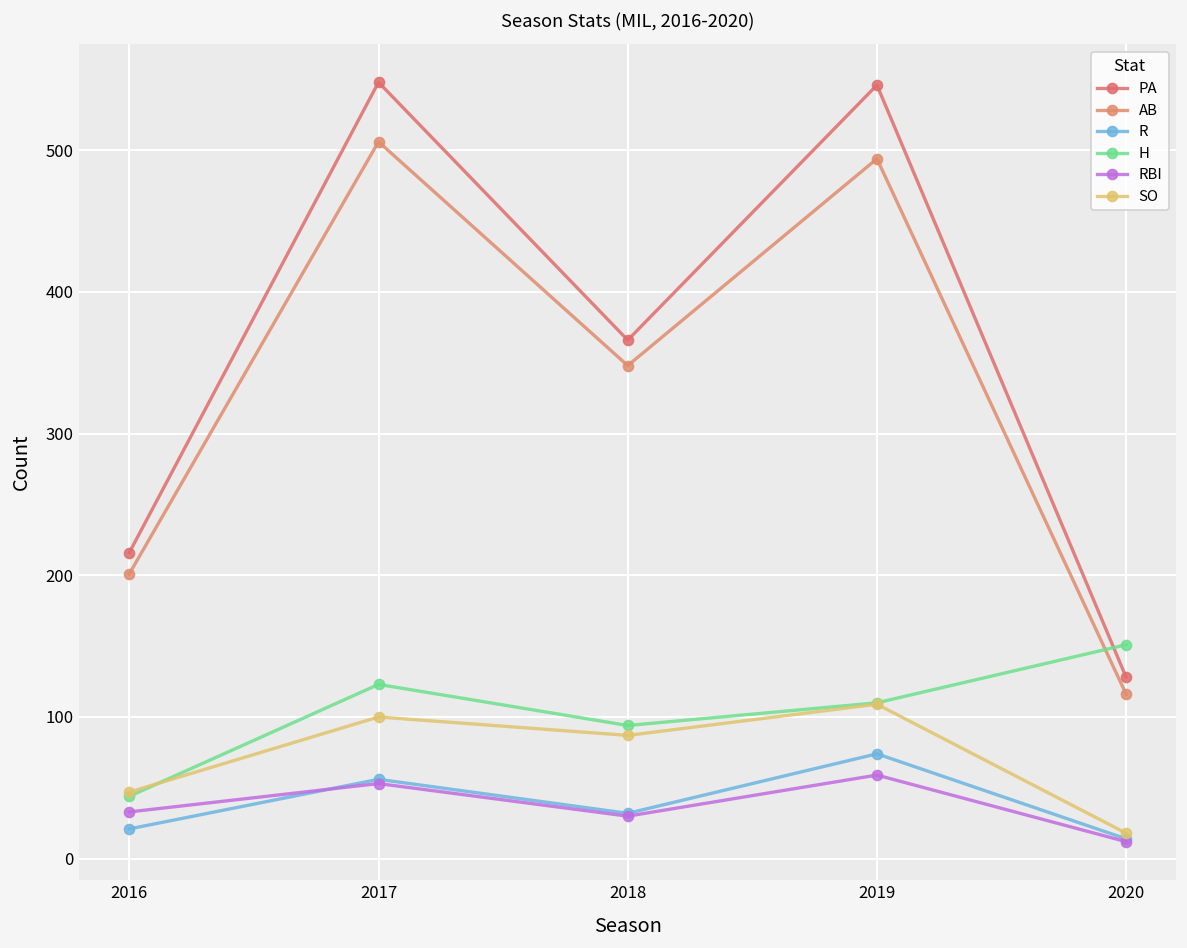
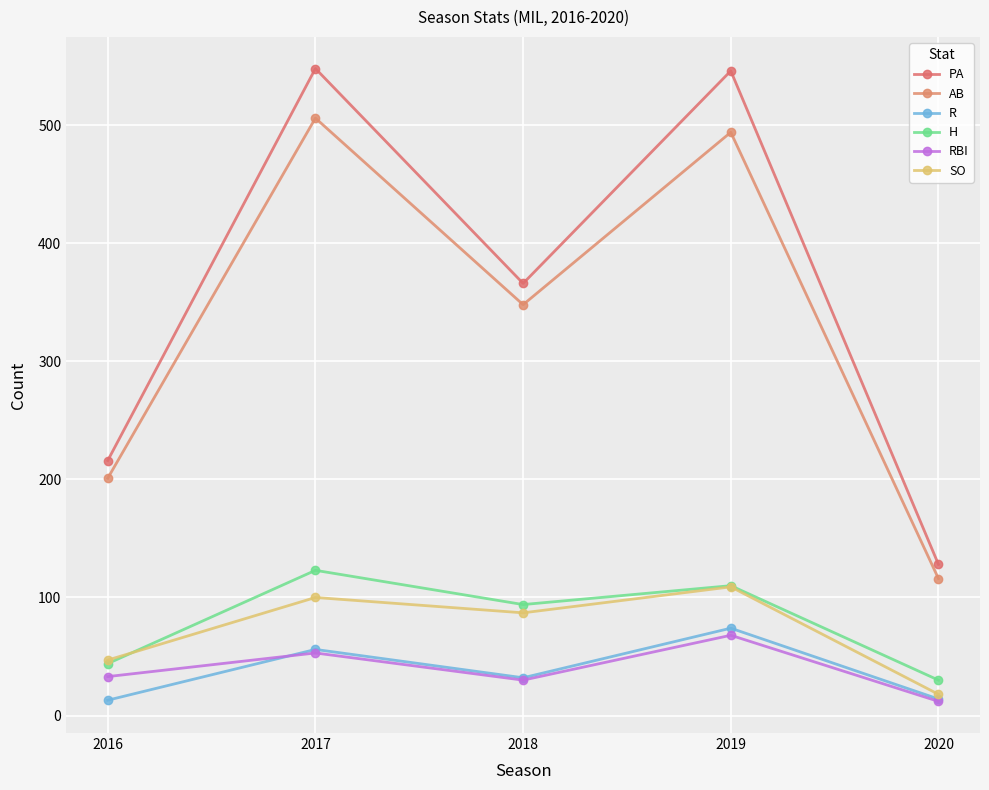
R, 2016: 21 -> 13
RBI, 2019: 59 -> 68
H, 2020: 151 -> 30
